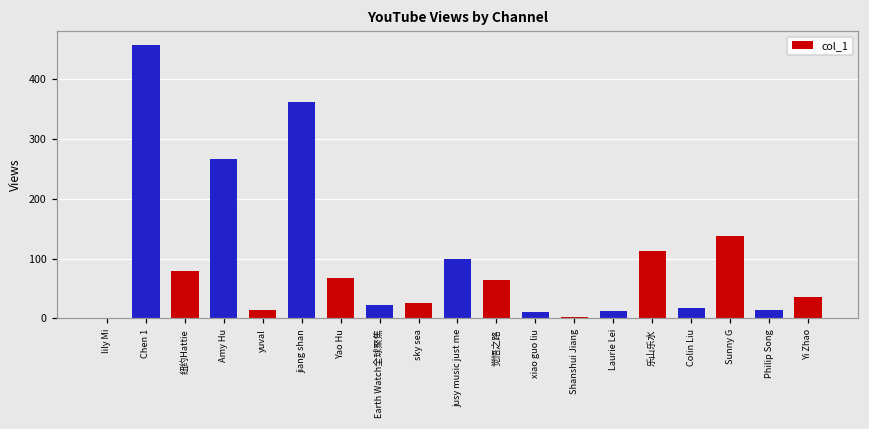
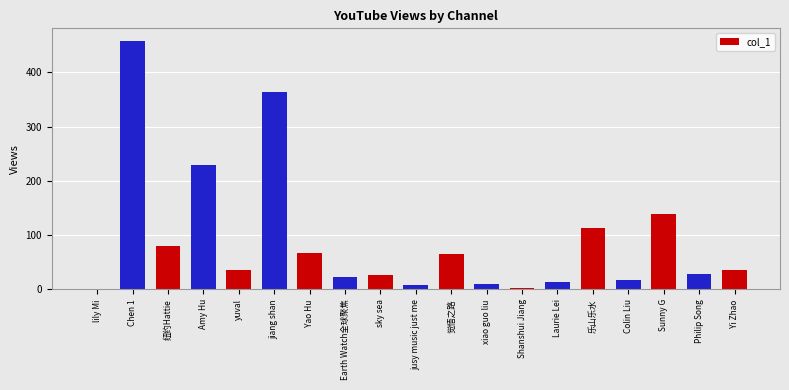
Amy Hu: 270 -> 230
yuval: 10 -> 40
jusy music just me: 100 -> 10
Philip Song: 10 -> 30
